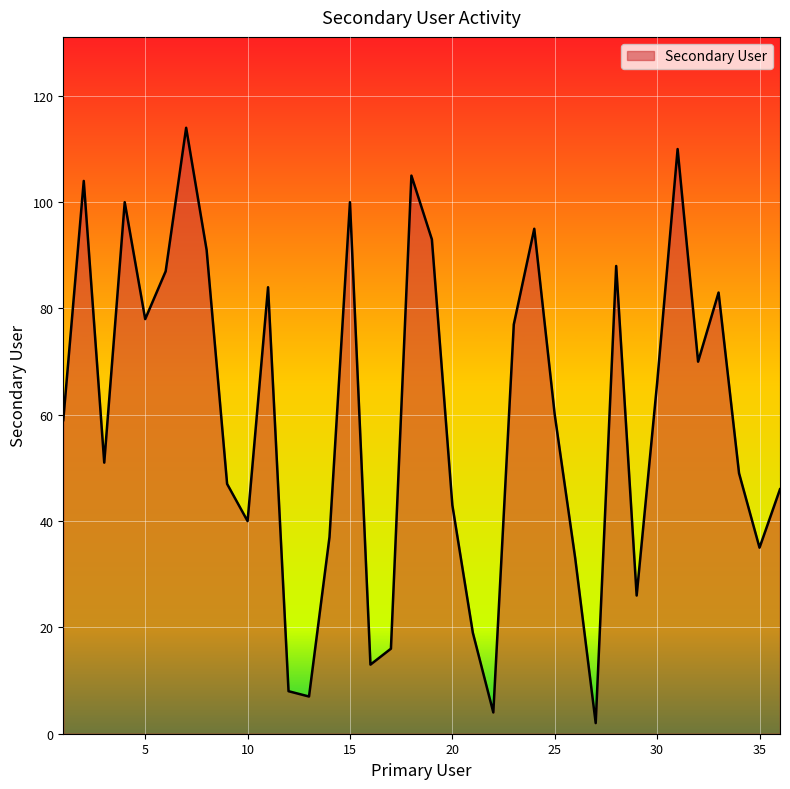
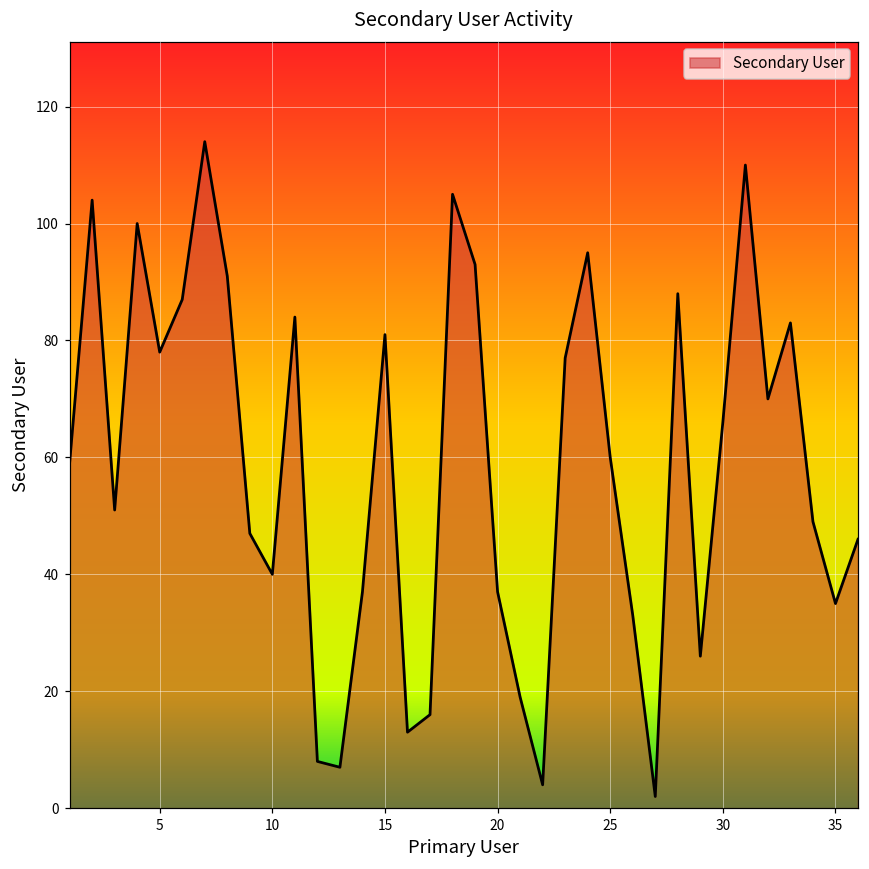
15: 100 -> 81
20: 43 -> 37
